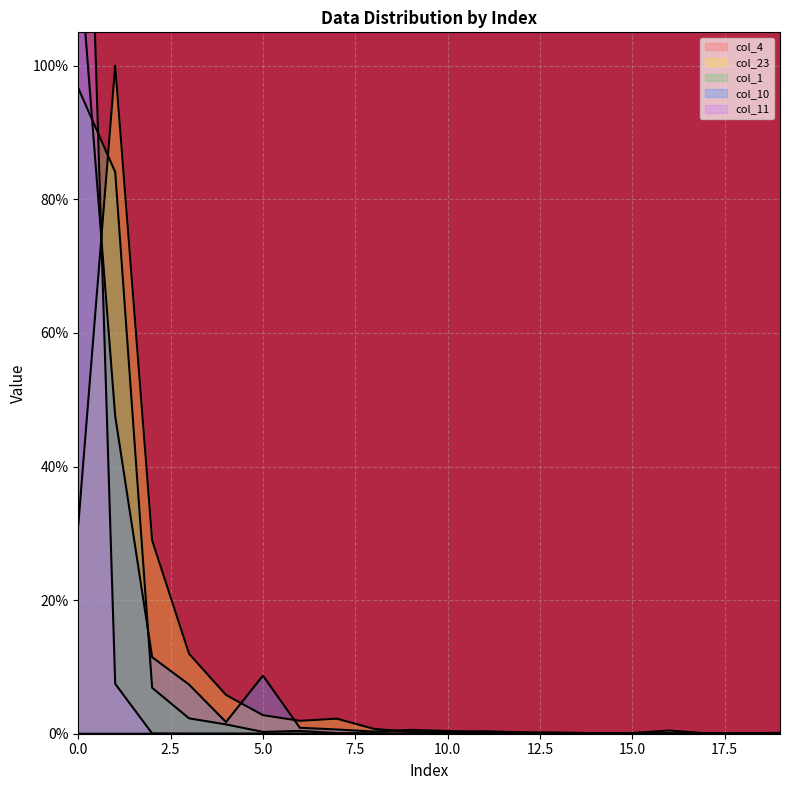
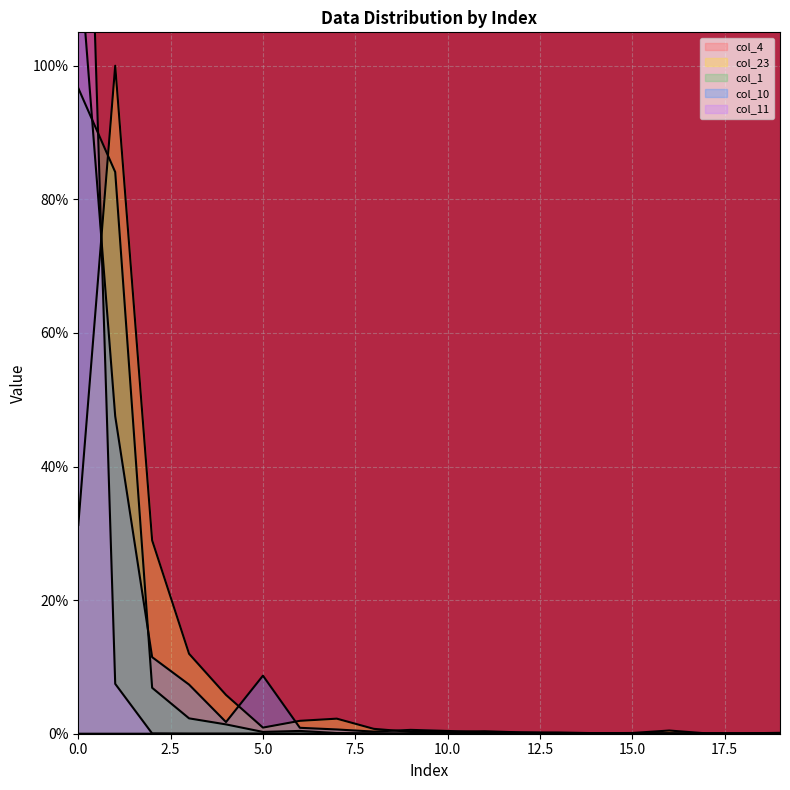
col_23, 5.0: 3% -> 1%
